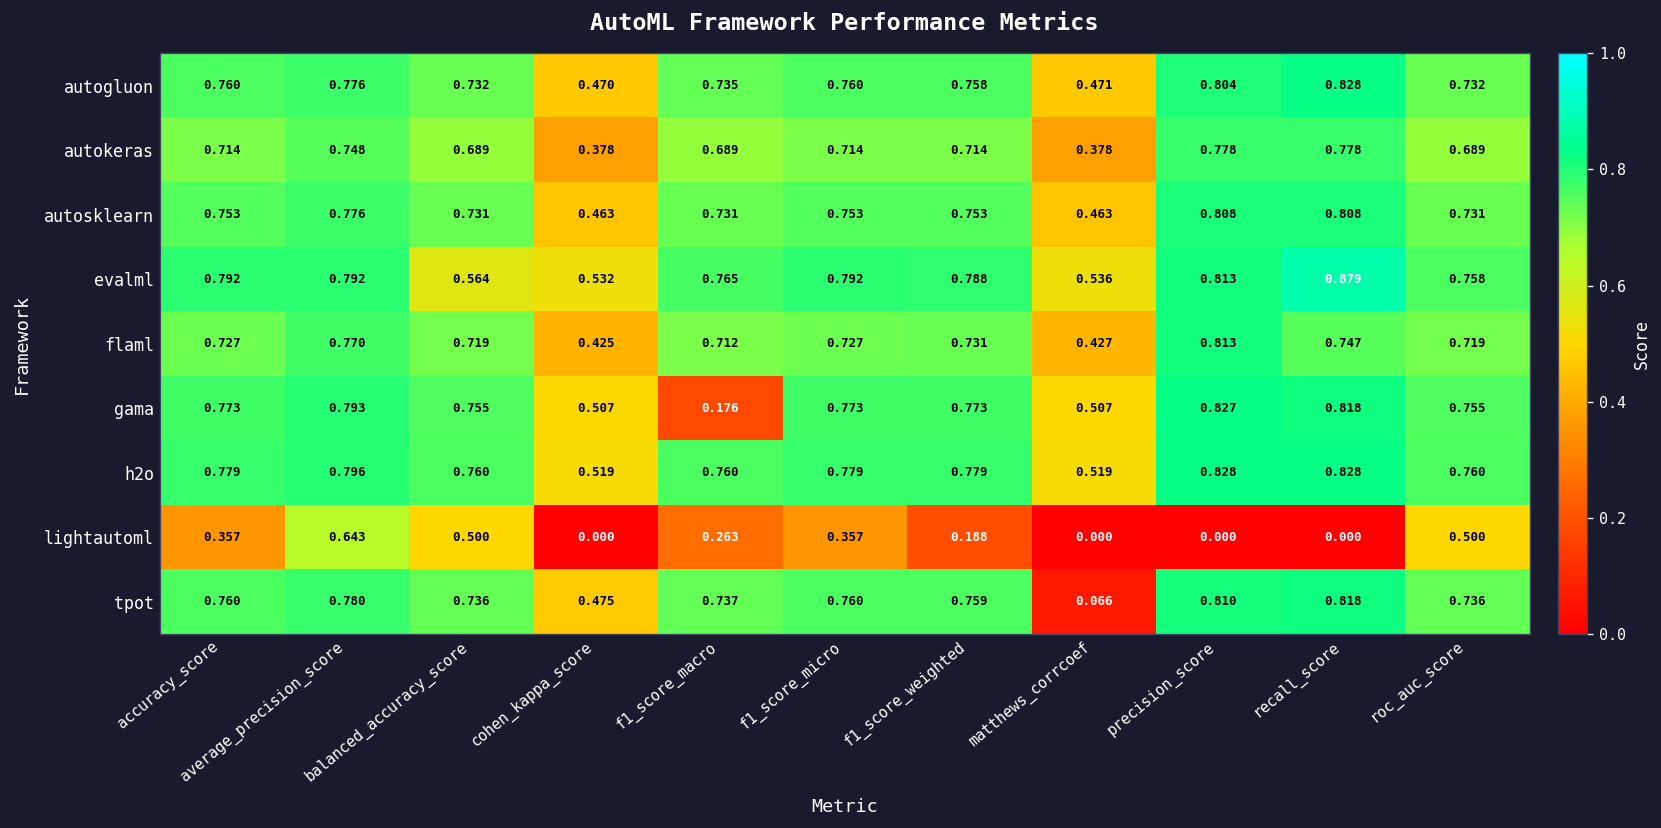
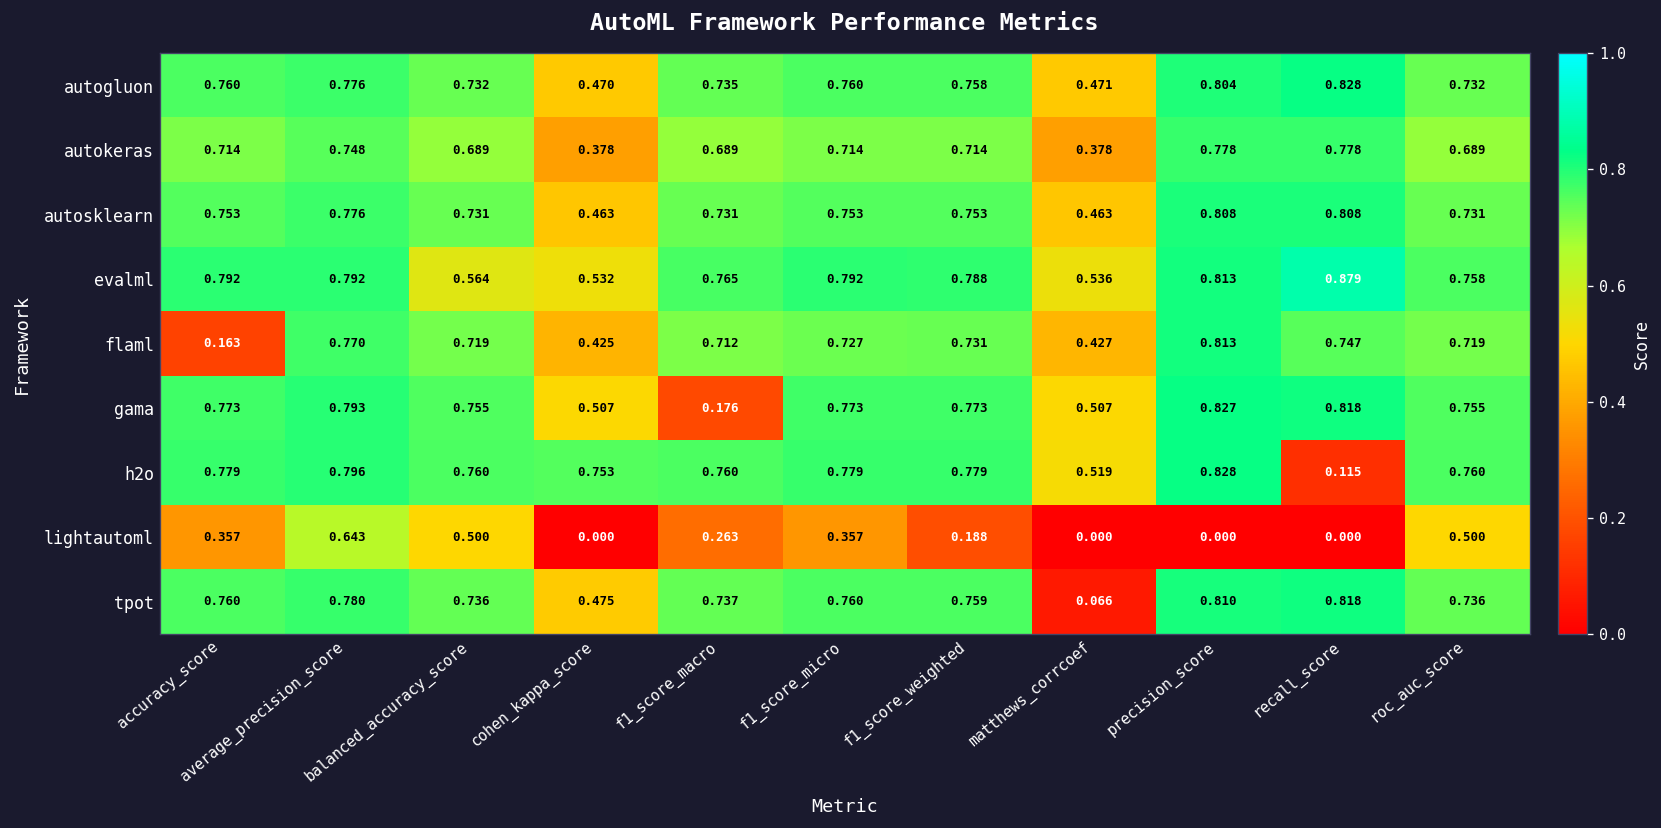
flaml, accuracy_score: 0.727 -> 0.163
h2o, cohen_kappa_score: 0.519 -> 0.753
h2o, recall_score: 0.828 -> 0.115
